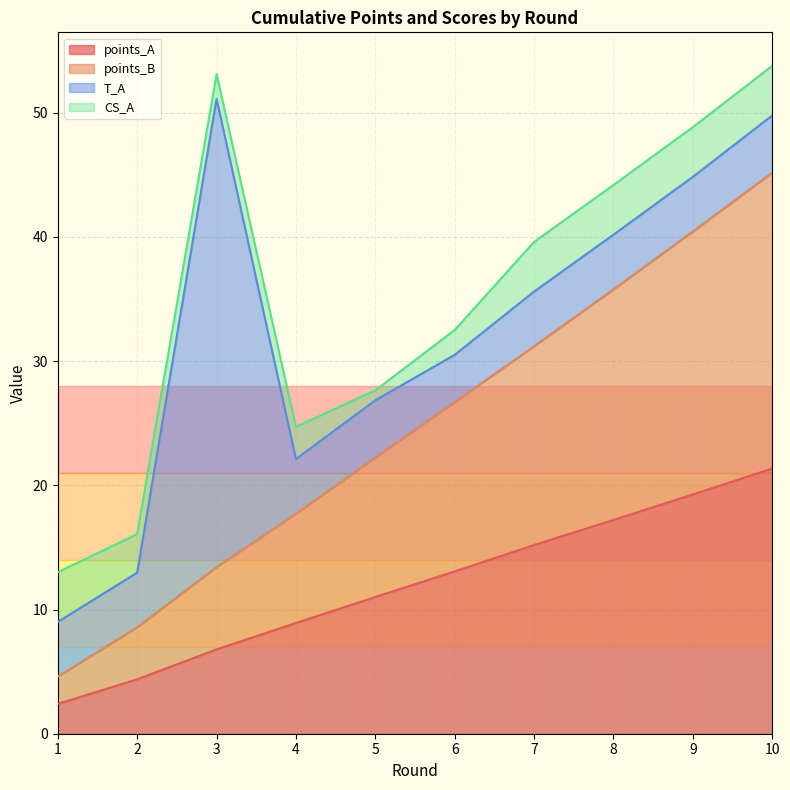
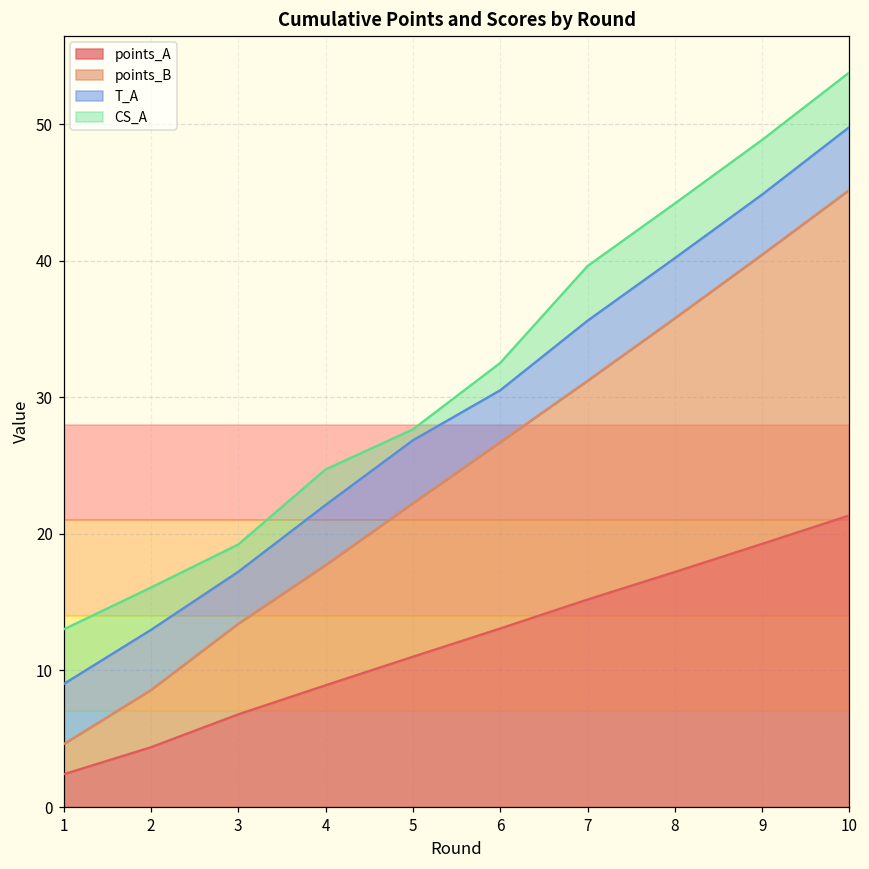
T_A, 3: 37.7 -> 3.8
